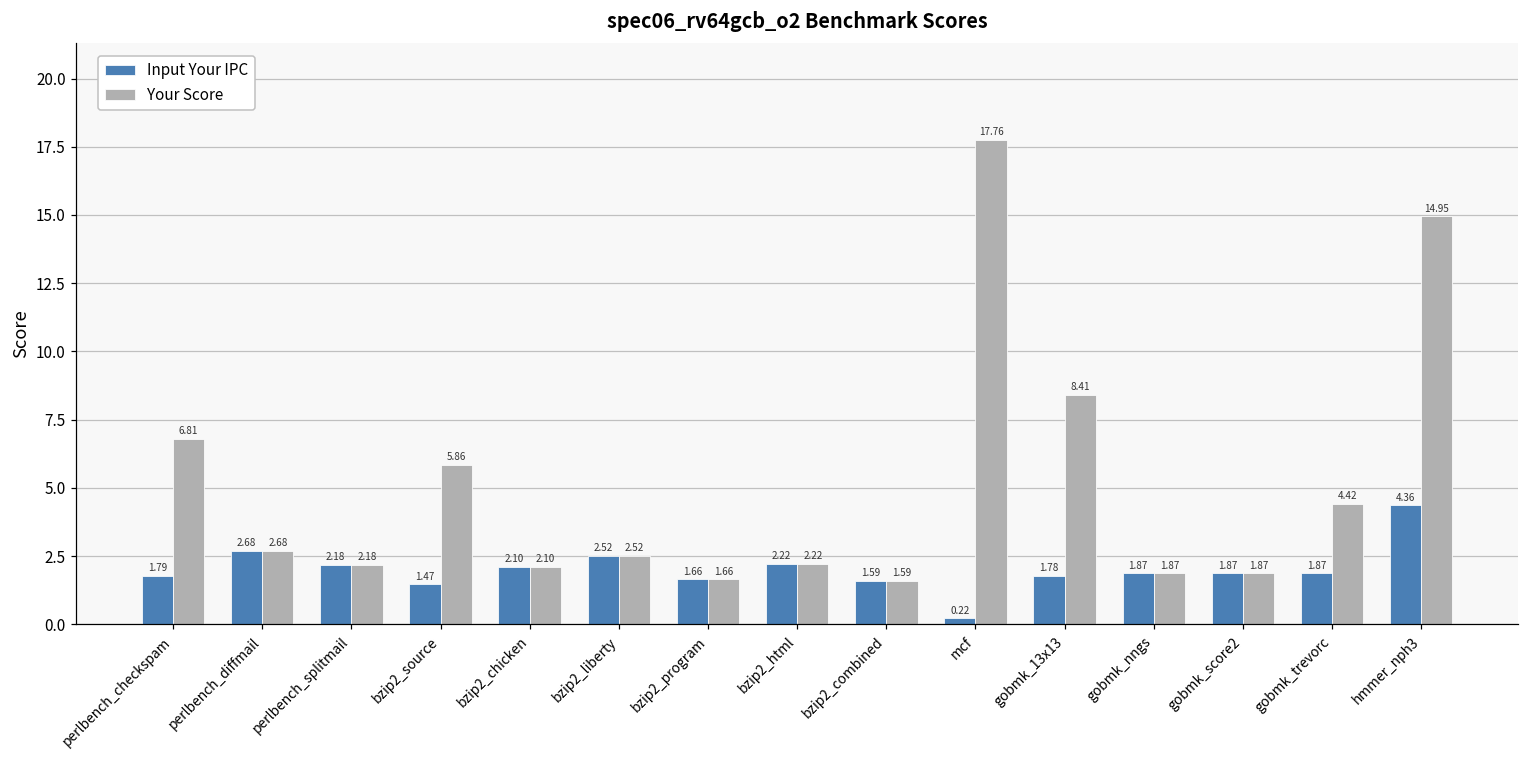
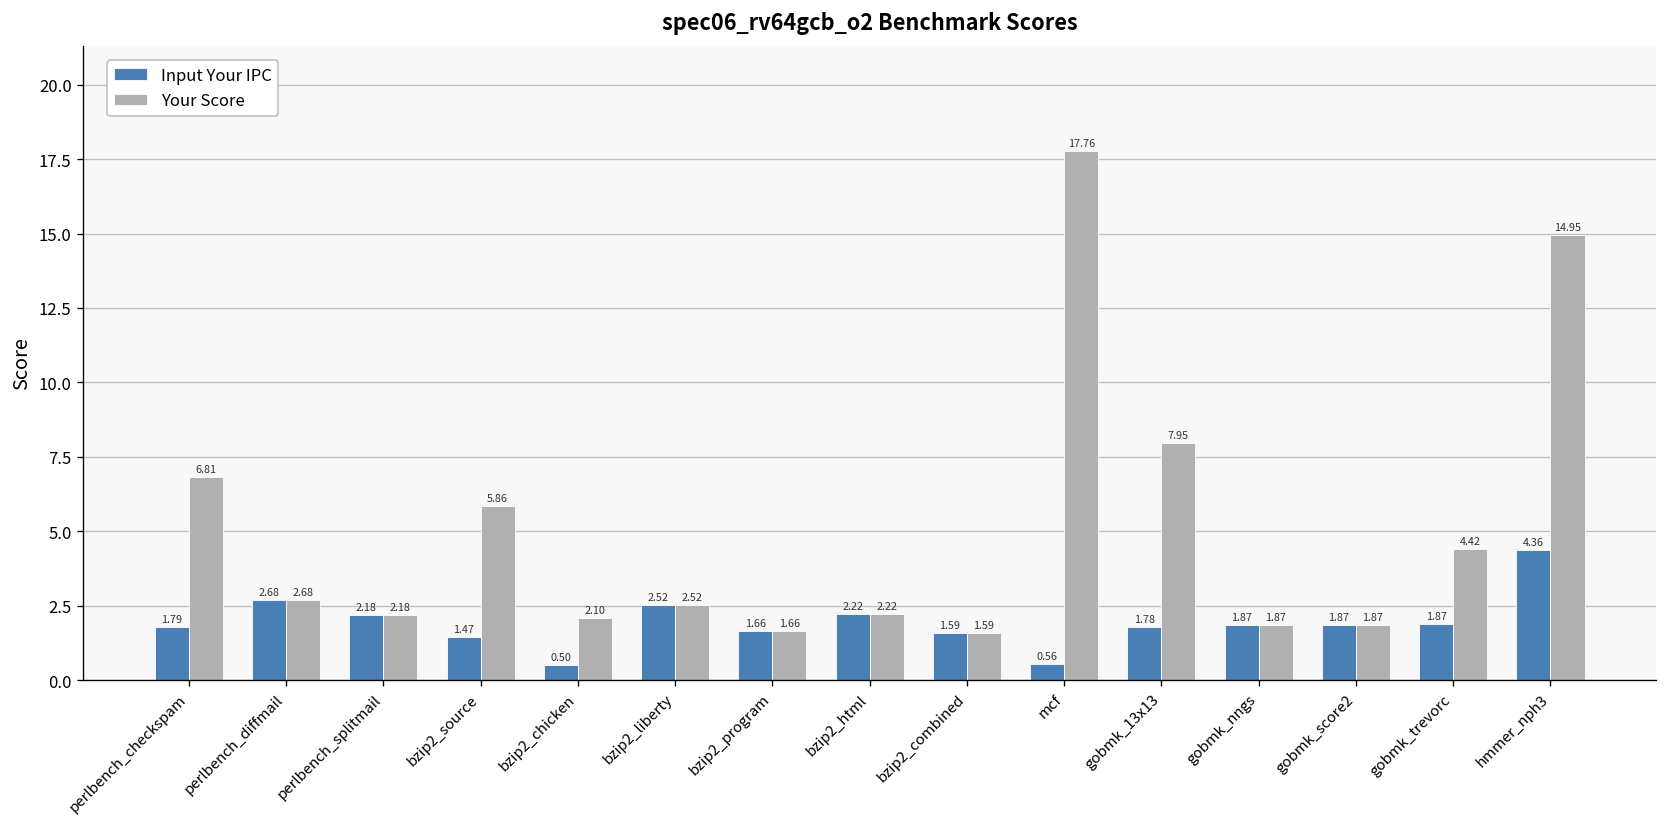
Input Your IPC, bzip2_chicken: 2.10 -> 0.50
Input Your IPC, mcf: 0.22 -> 0.56
Your Score, gobmk_13x13: 8.41 -> 7.95
